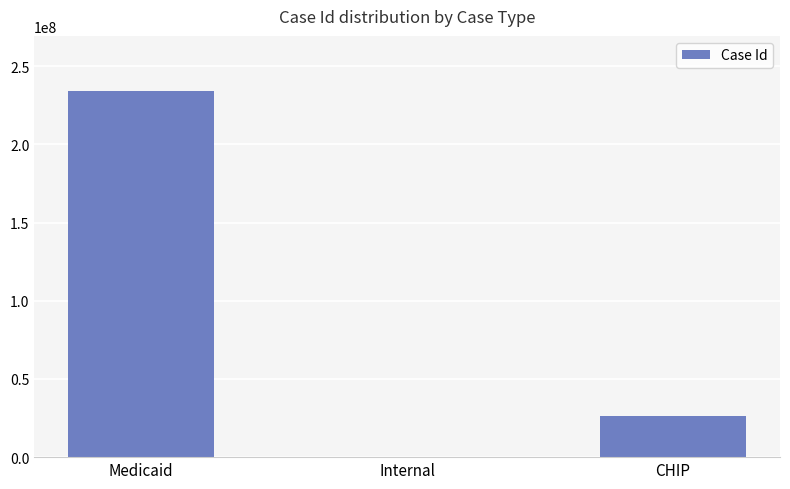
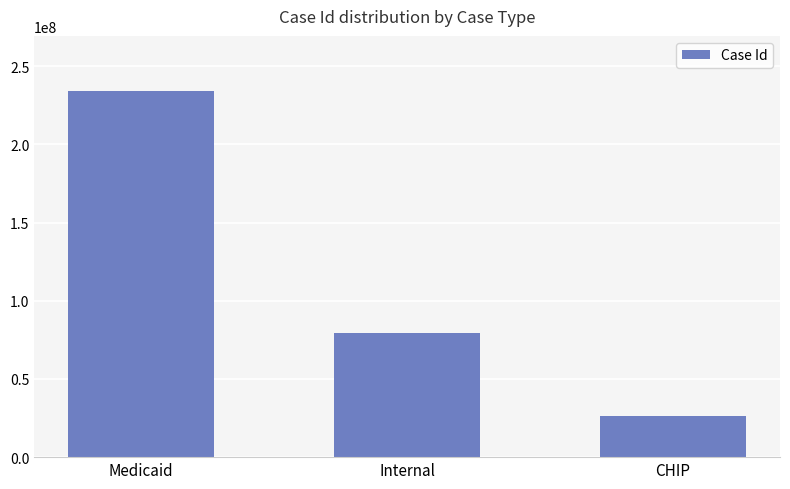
Internal: 0 -> 79000000
